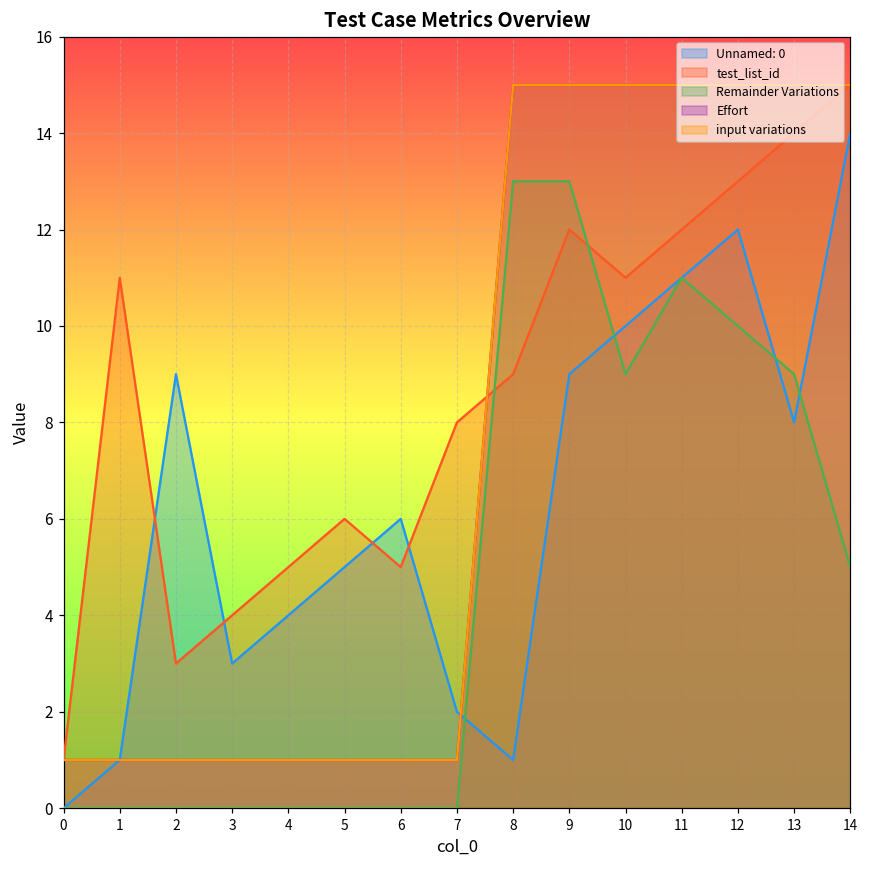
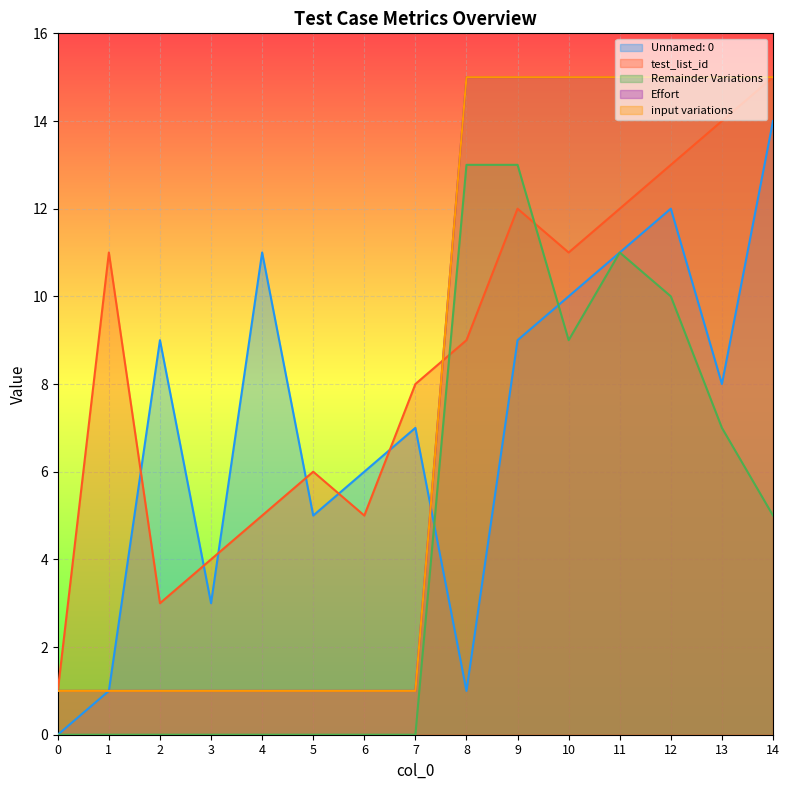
Unnamed: 0, 4: 4 -> 11
Unnamed: 0, 7: 2 -> 7
Remainder Variations, 13: 9 -> 7
